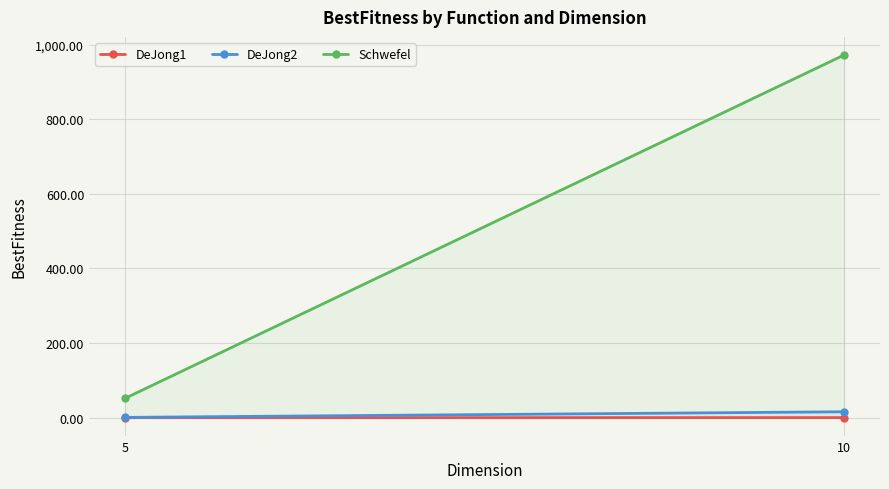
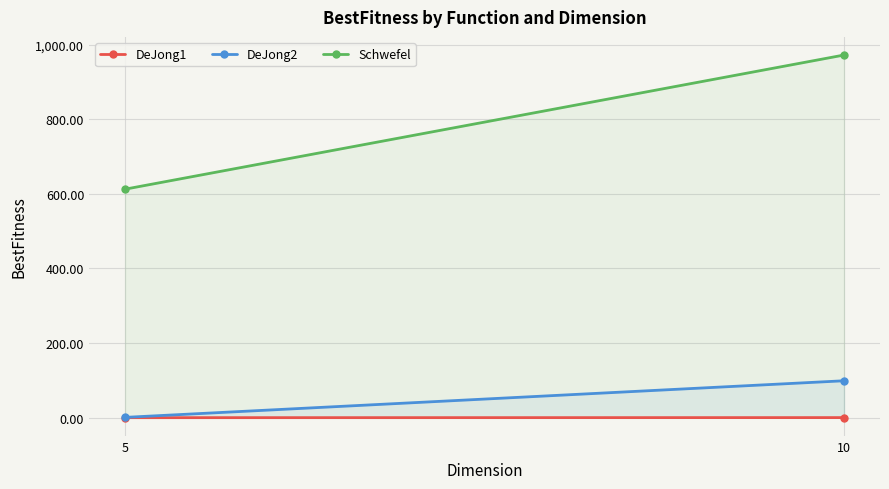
Schwefel, 5: 50 -> 610
DeJong2, 10: 20 -> 100
